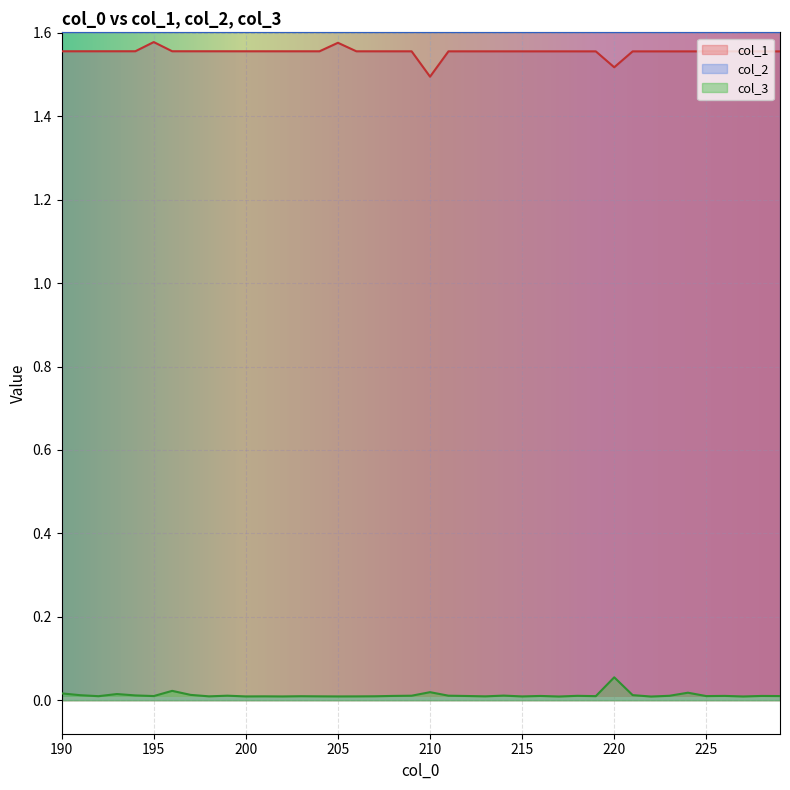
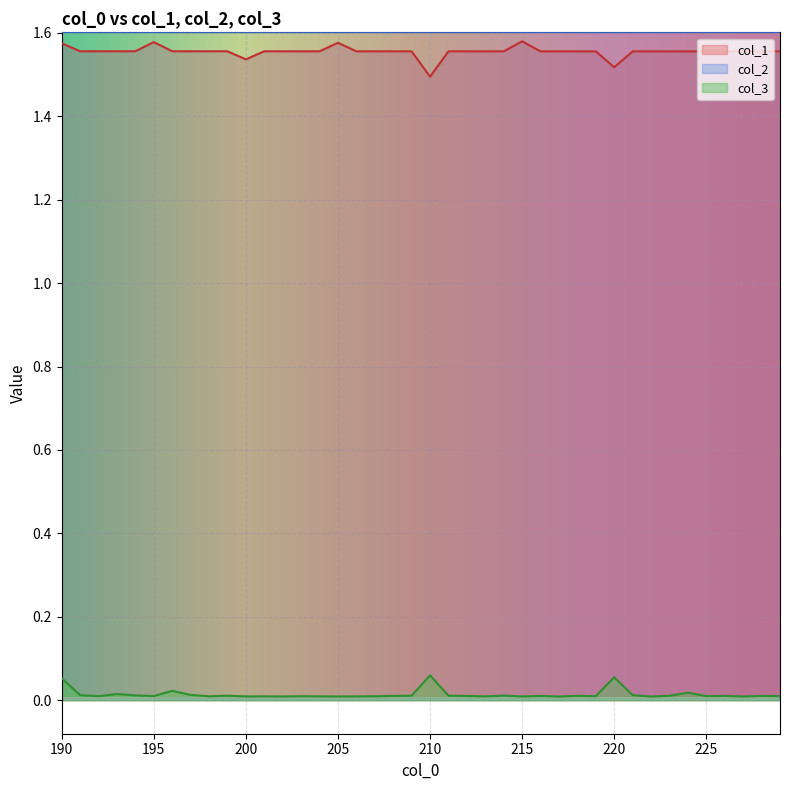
col_1, 190: 1.56 -> 1.57
col_3, 190: 0.02 -> 0.05
col_1, 200: 1.56 -> 1.54
col_3, 210: 0.02 -> 0.06
col_1, 215: 1.56 -> 1.58
